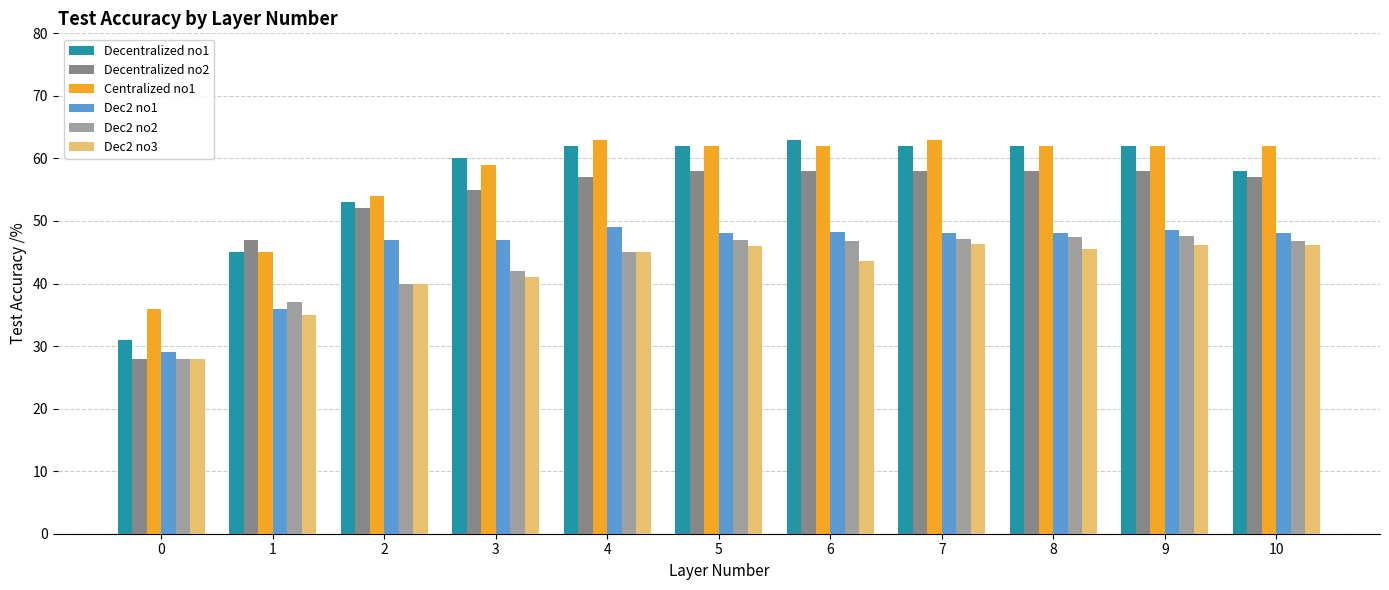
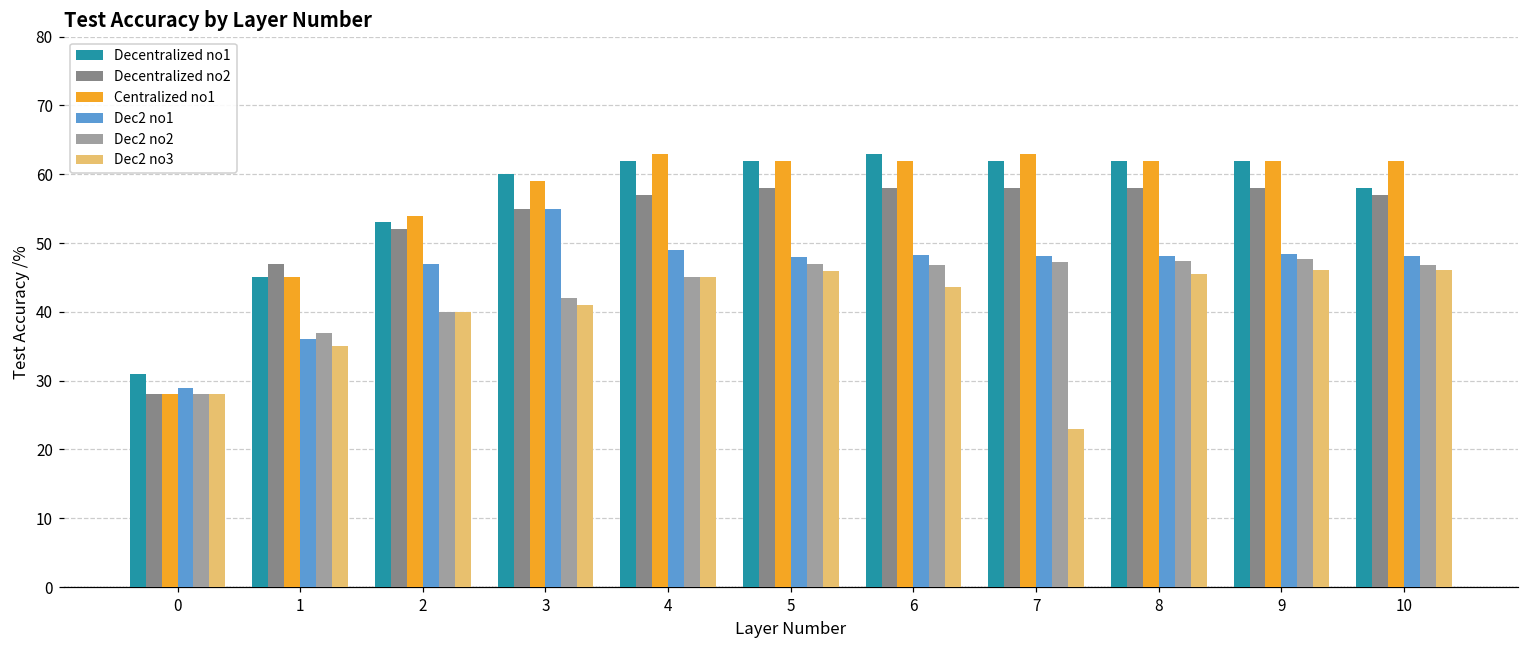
Centralized no1, 0: 36 -> 28
Dec2 no1, 3: 47 -> 55
Dec2 no3, 7: 46 -> 23
